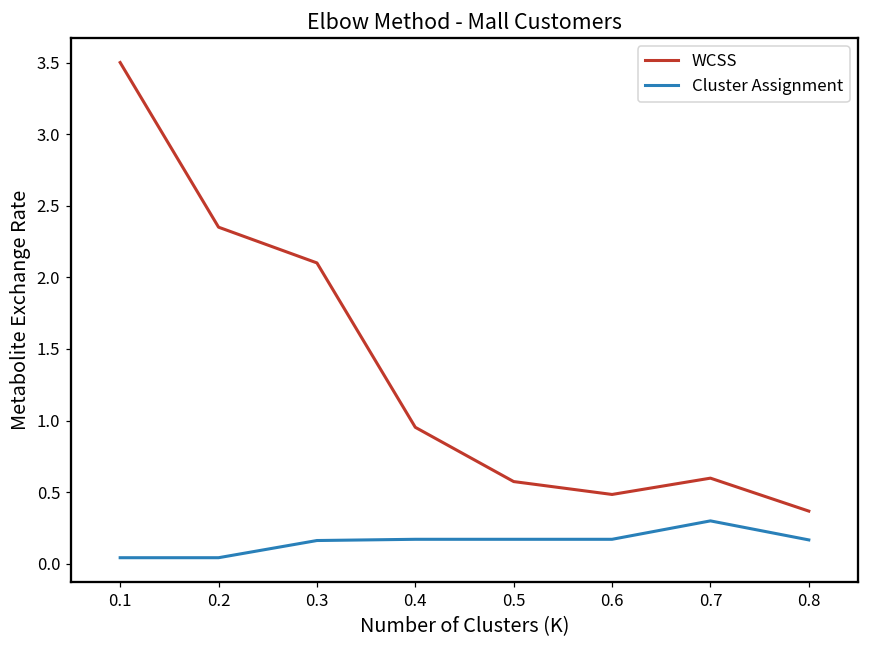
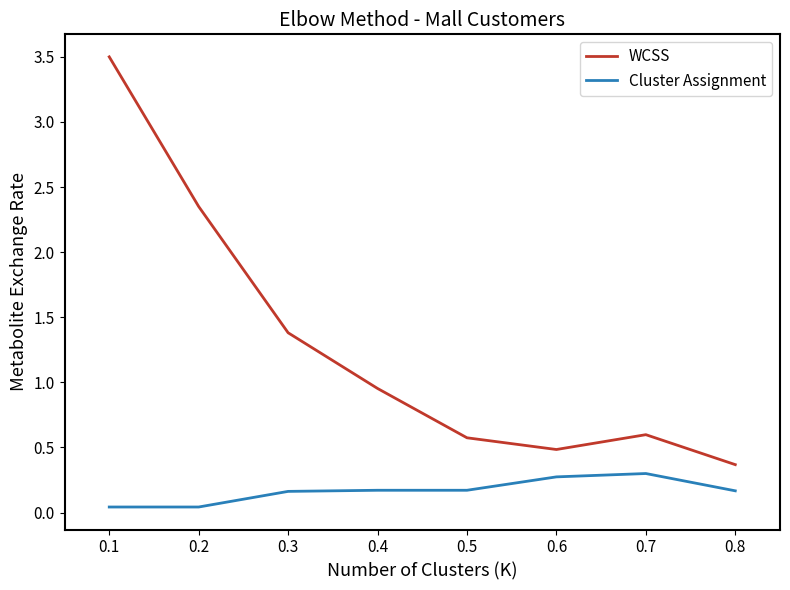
WCSS, 0.3: 2.10 -> 1.38
Cluster Assignment, 0.6: 0.17 -> 0.27
